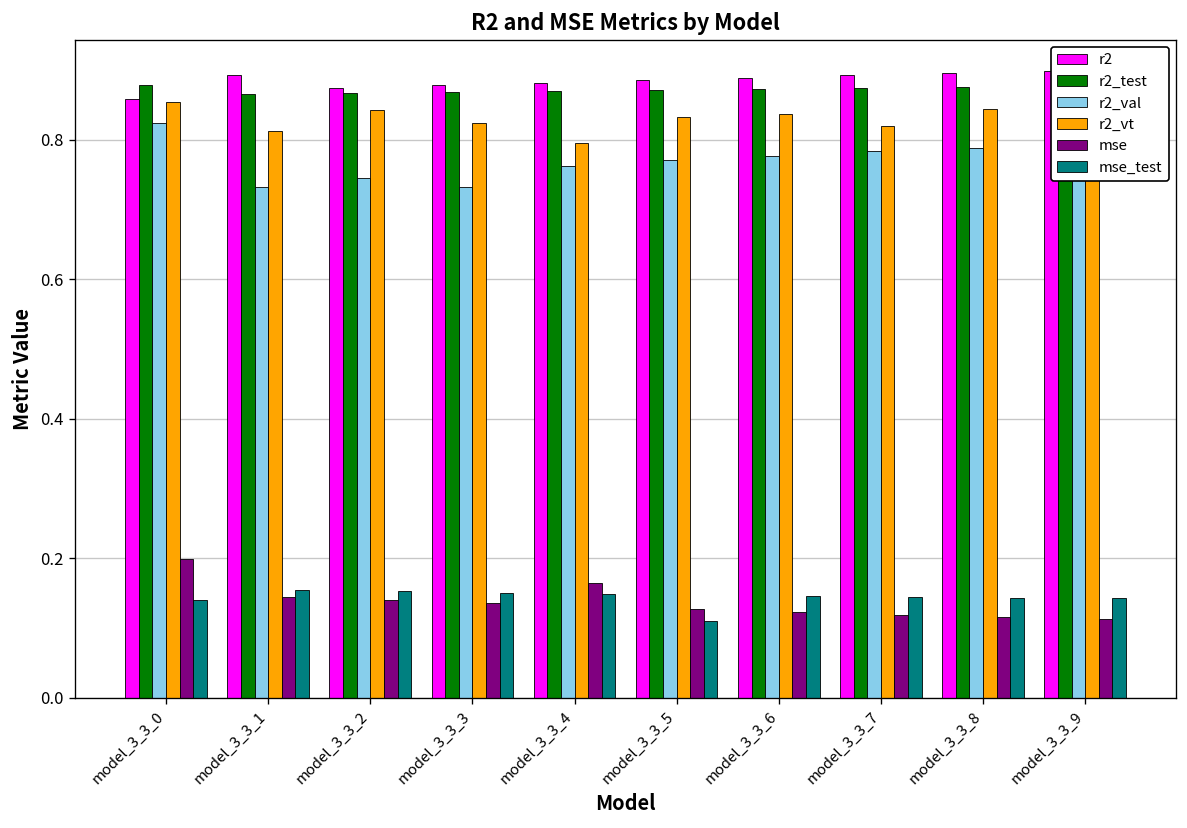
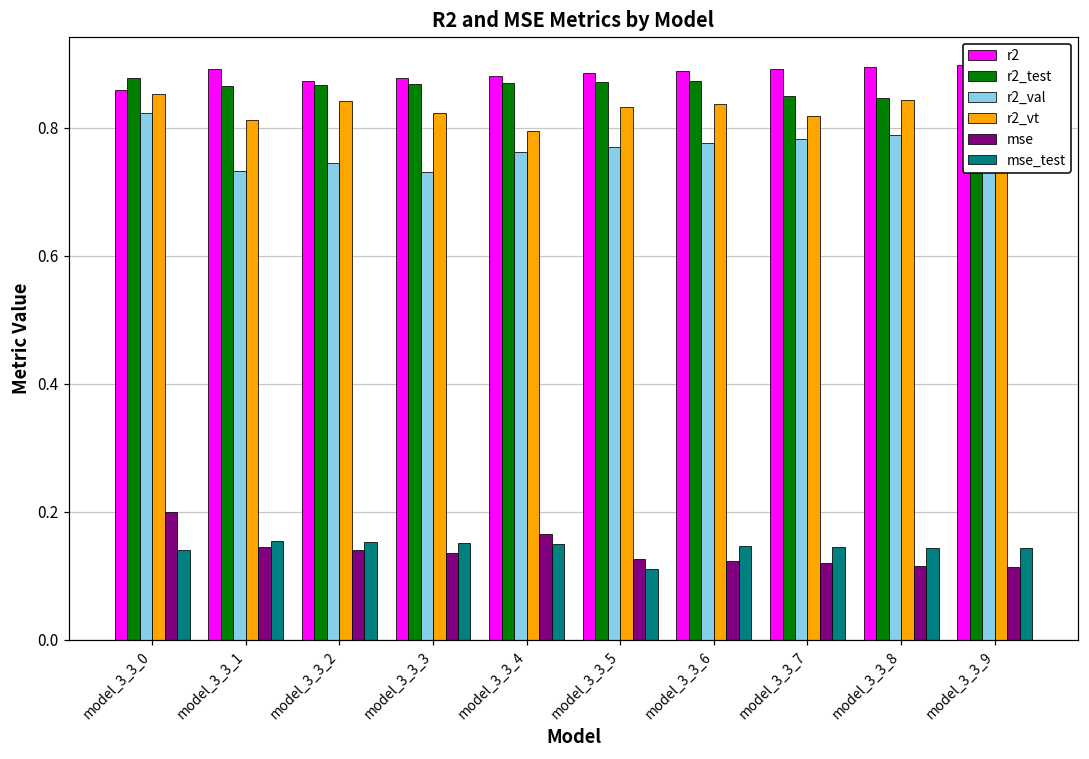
r2_test, model_3_3_7: 0.87 -> 0.85
r2_test, model_3_3_8: 0.87 -> 0.85
